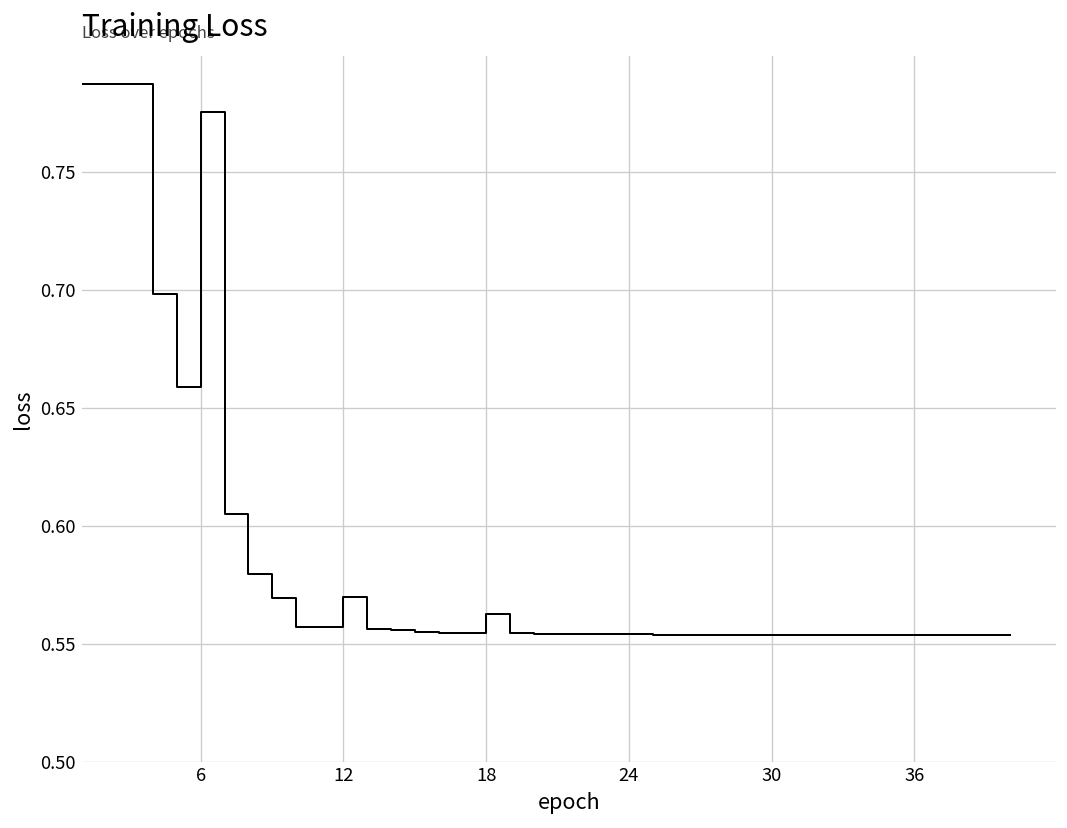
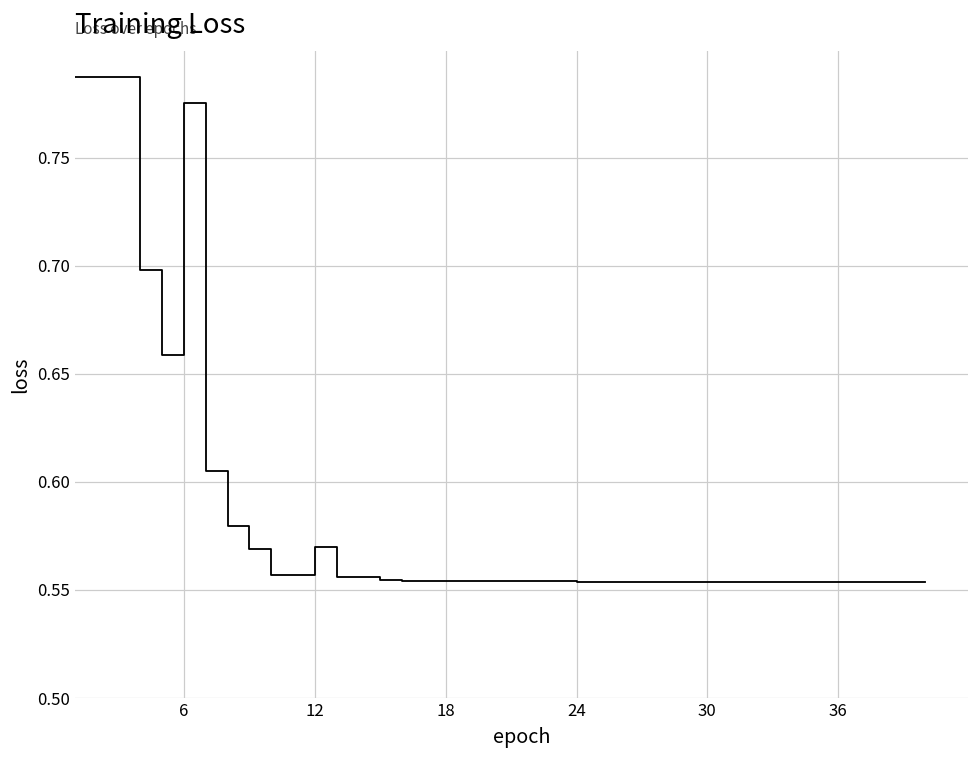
18: 0.563 -> 0.554
